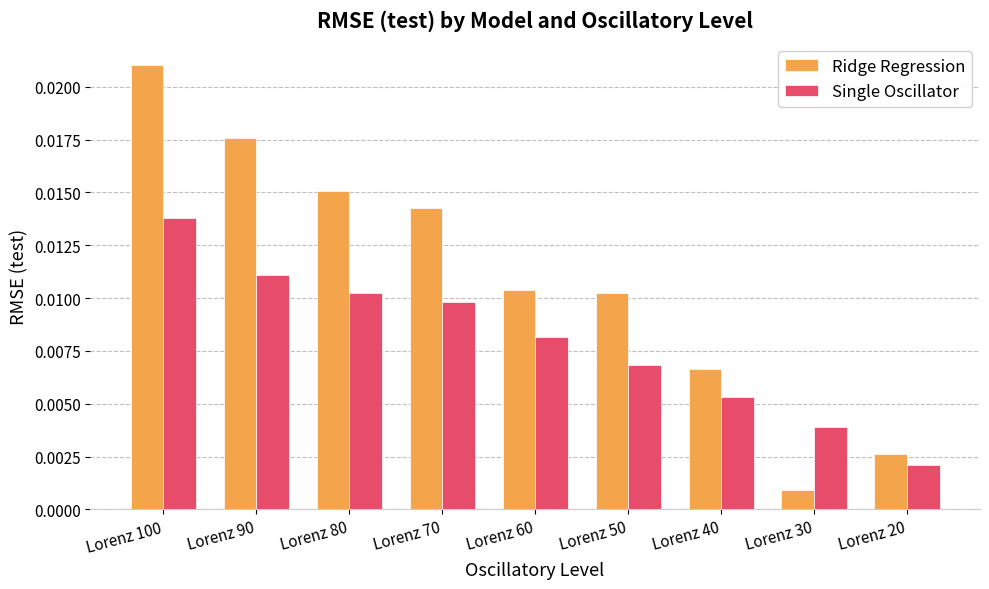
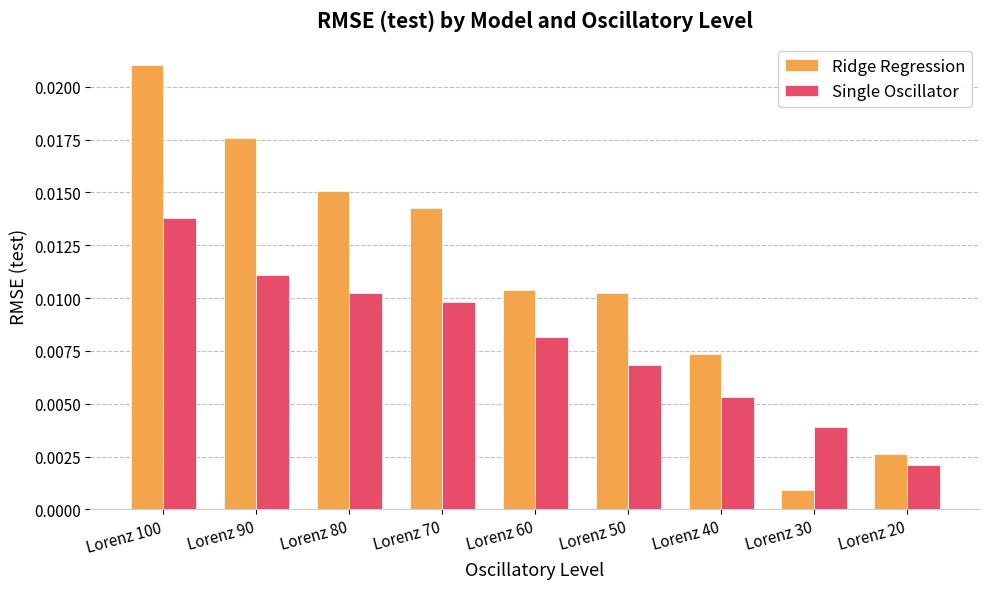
Ridge Regression, Lorenz 40: 0.0067 -> 0.0074
